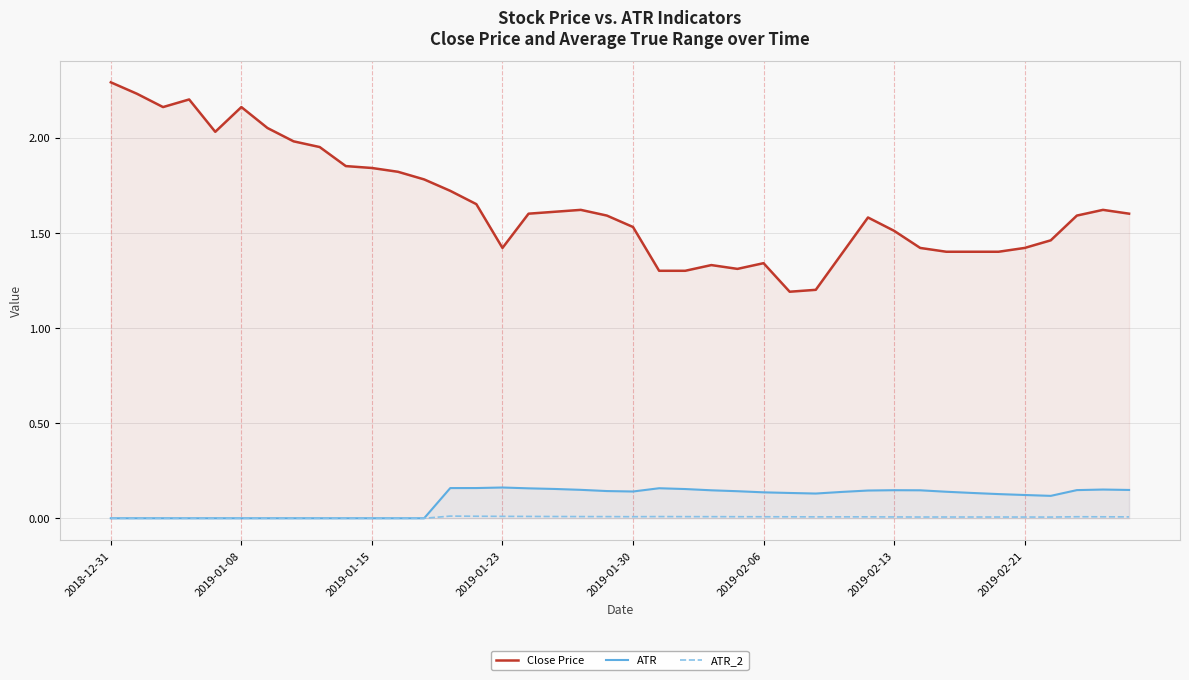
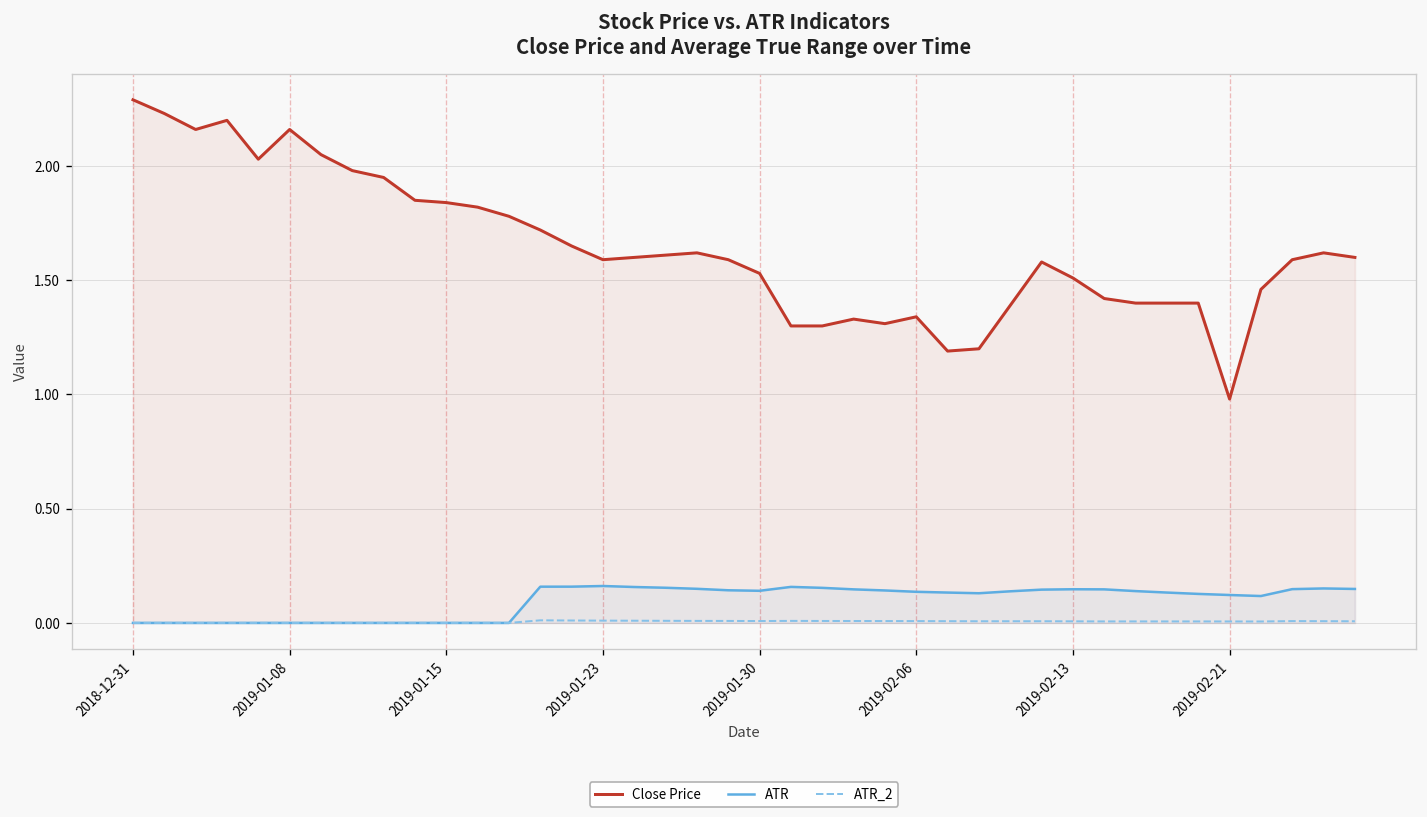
Close Price, 2019-01-23: 1.42 -> 1.59
Close Price, 2019-02-21: 1.42 -> 0.98
